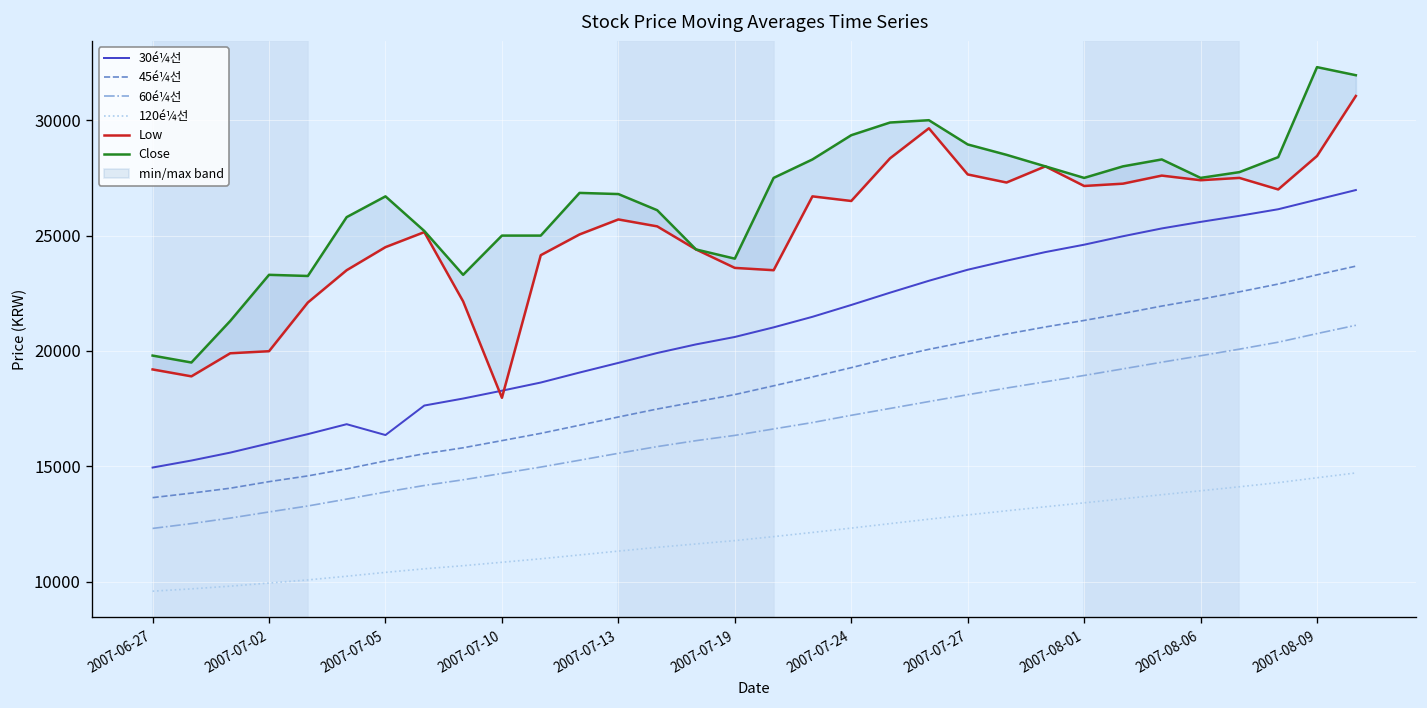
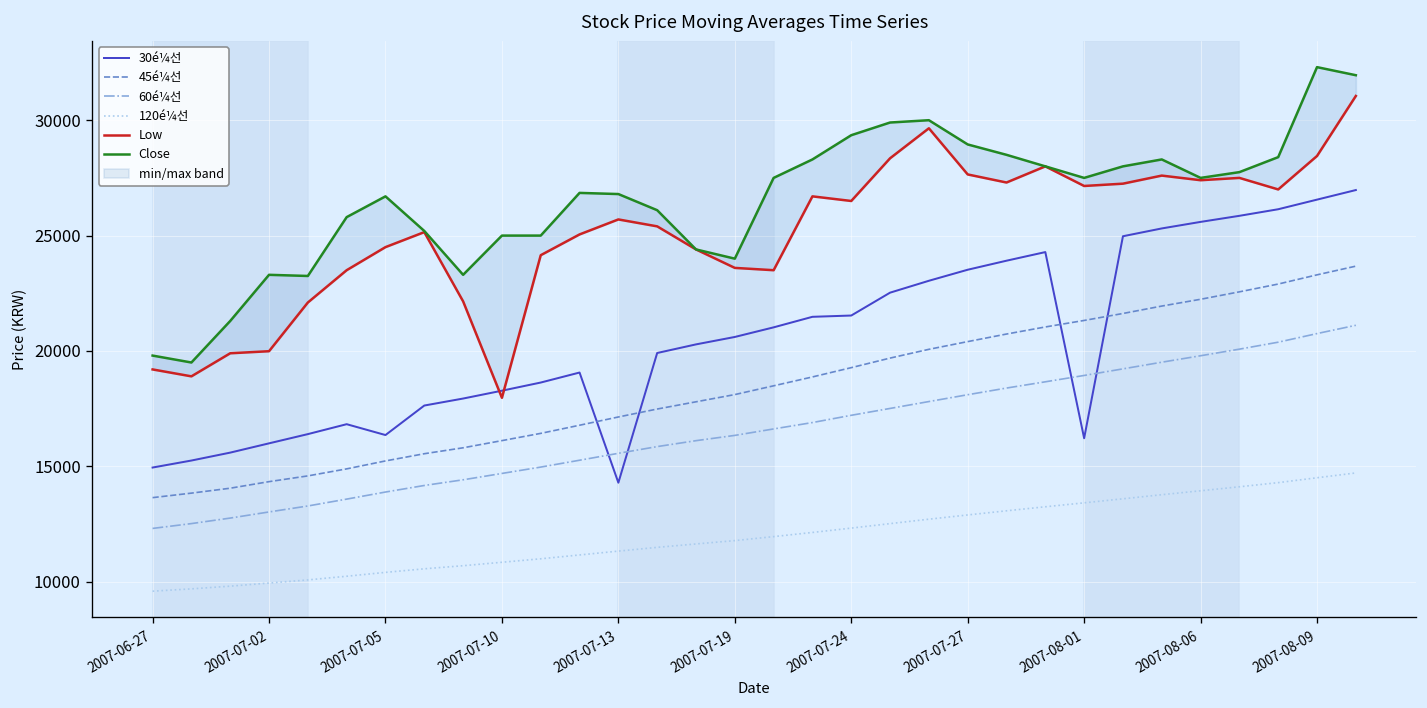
30é¼선, 2007-07-13: 19500 -> 14300
30é¼선, 2007-07-24: 22000 -> 21500
30é¼선, 2007-08-01: 24600 -> 16200
